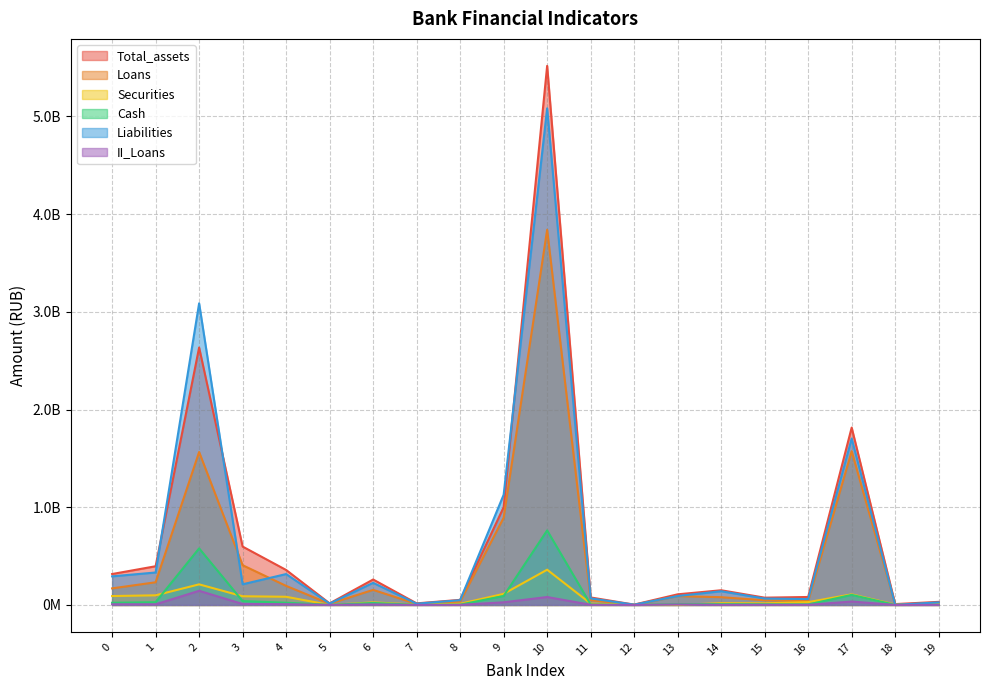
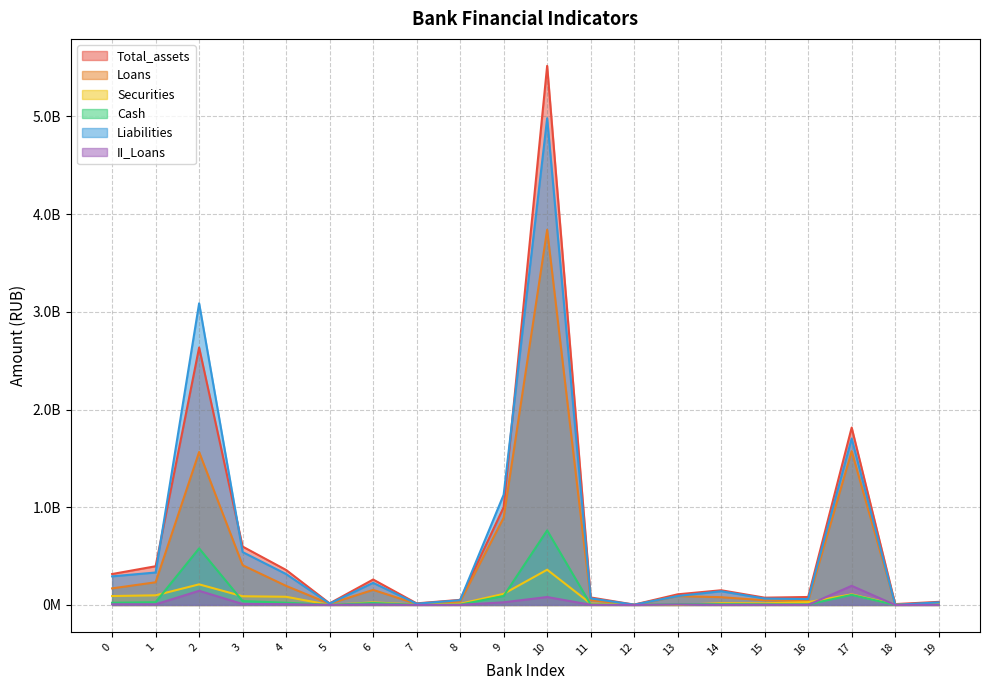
Liabilities, 3: 200000000 -> 500000000
Liabilities, 10: 5100000000 -> 5000000000
II_Loans, 17: 0 -> 200000000
